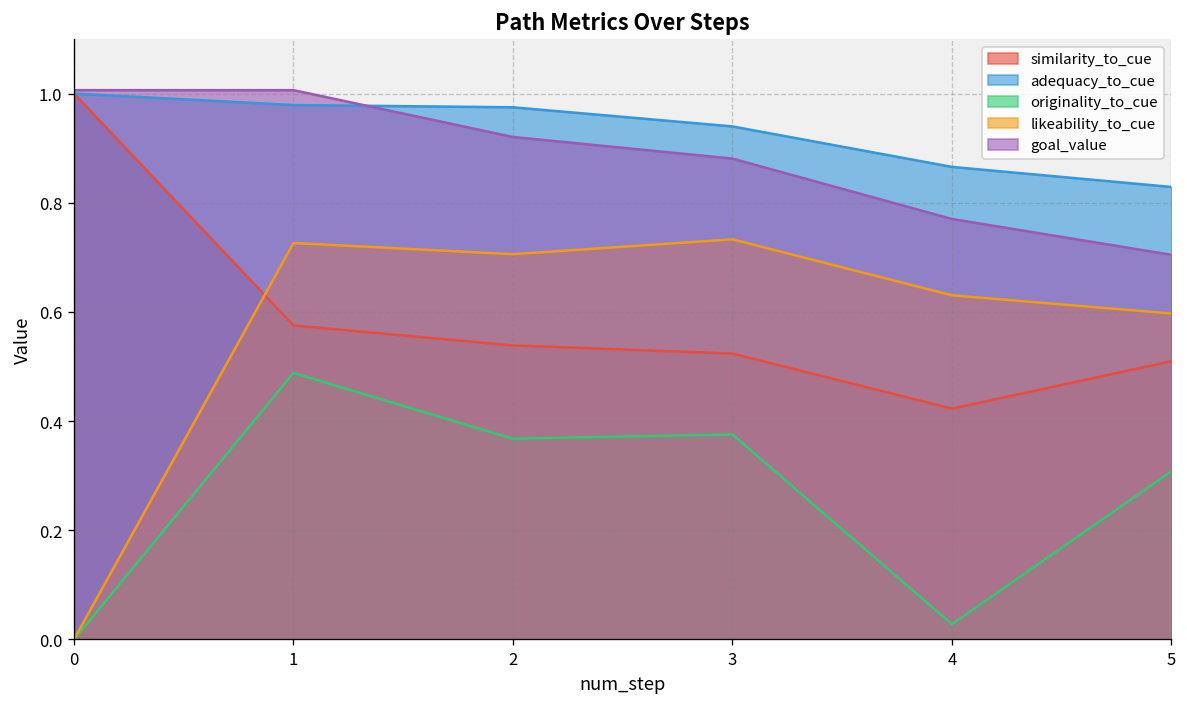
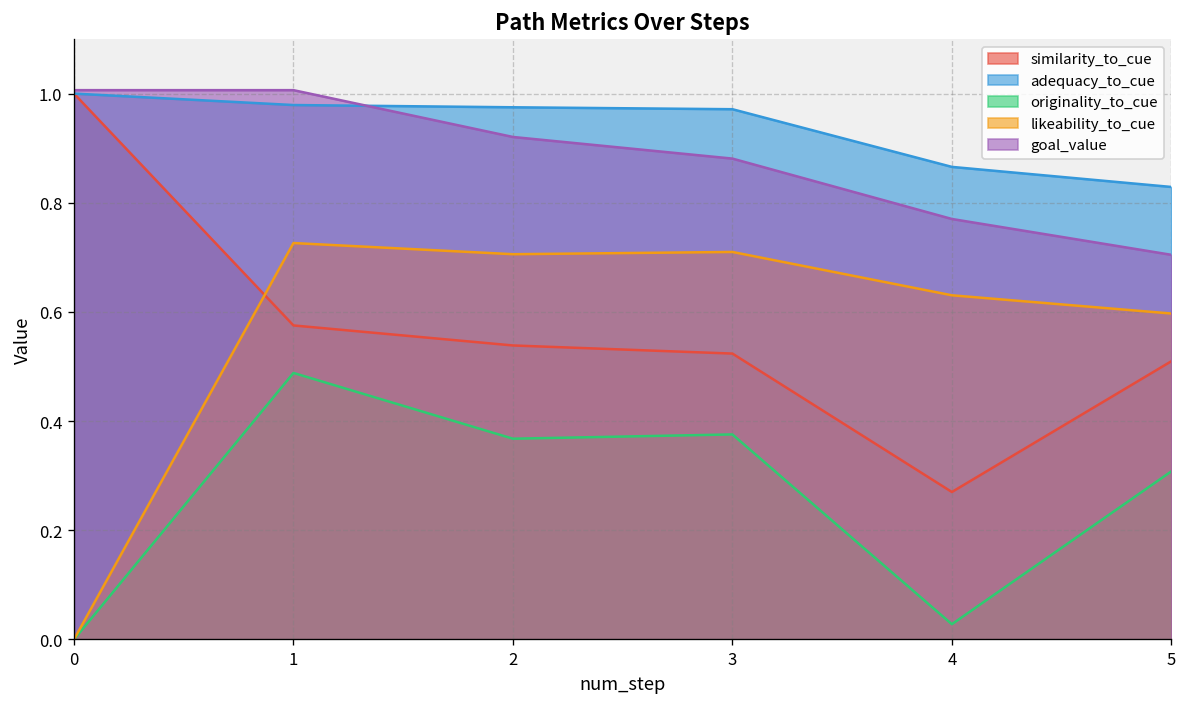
adequacy_to_cue, 3: 0.94 -> 0.97
likeability_to_cue, 3: 0.73 -> 0.71
similarity_to_cue, 4: 0.42 -> 0.27
